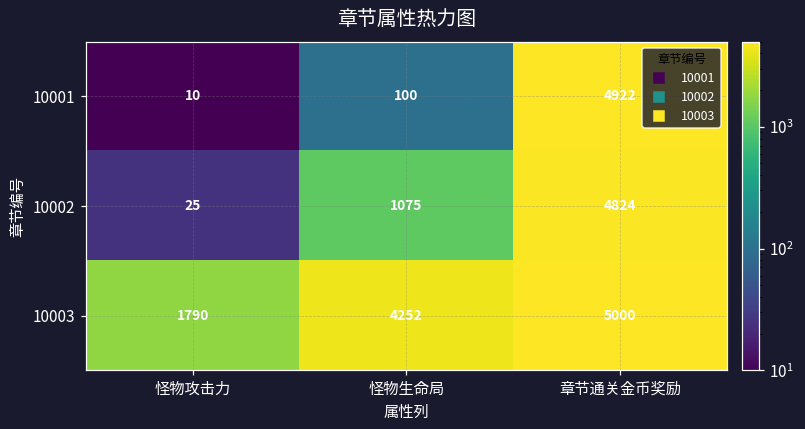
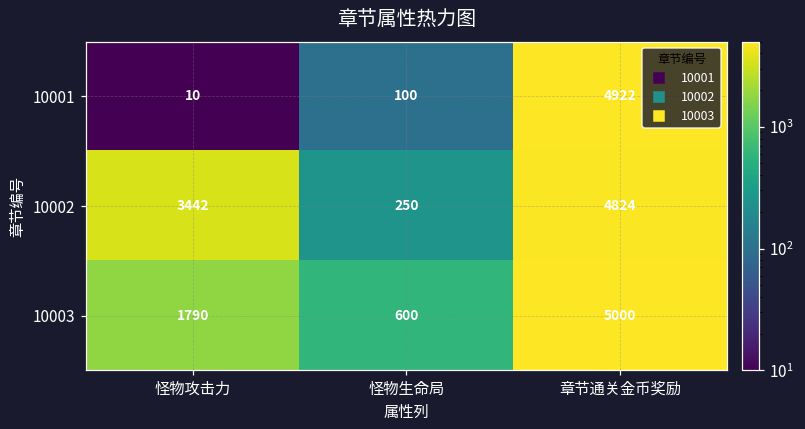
10002, 怪物攻击力: 25 -> 3442
10002, 怪物生命局: 1075 -> 250
10003, 怪物生命局: 4252 -> 600
